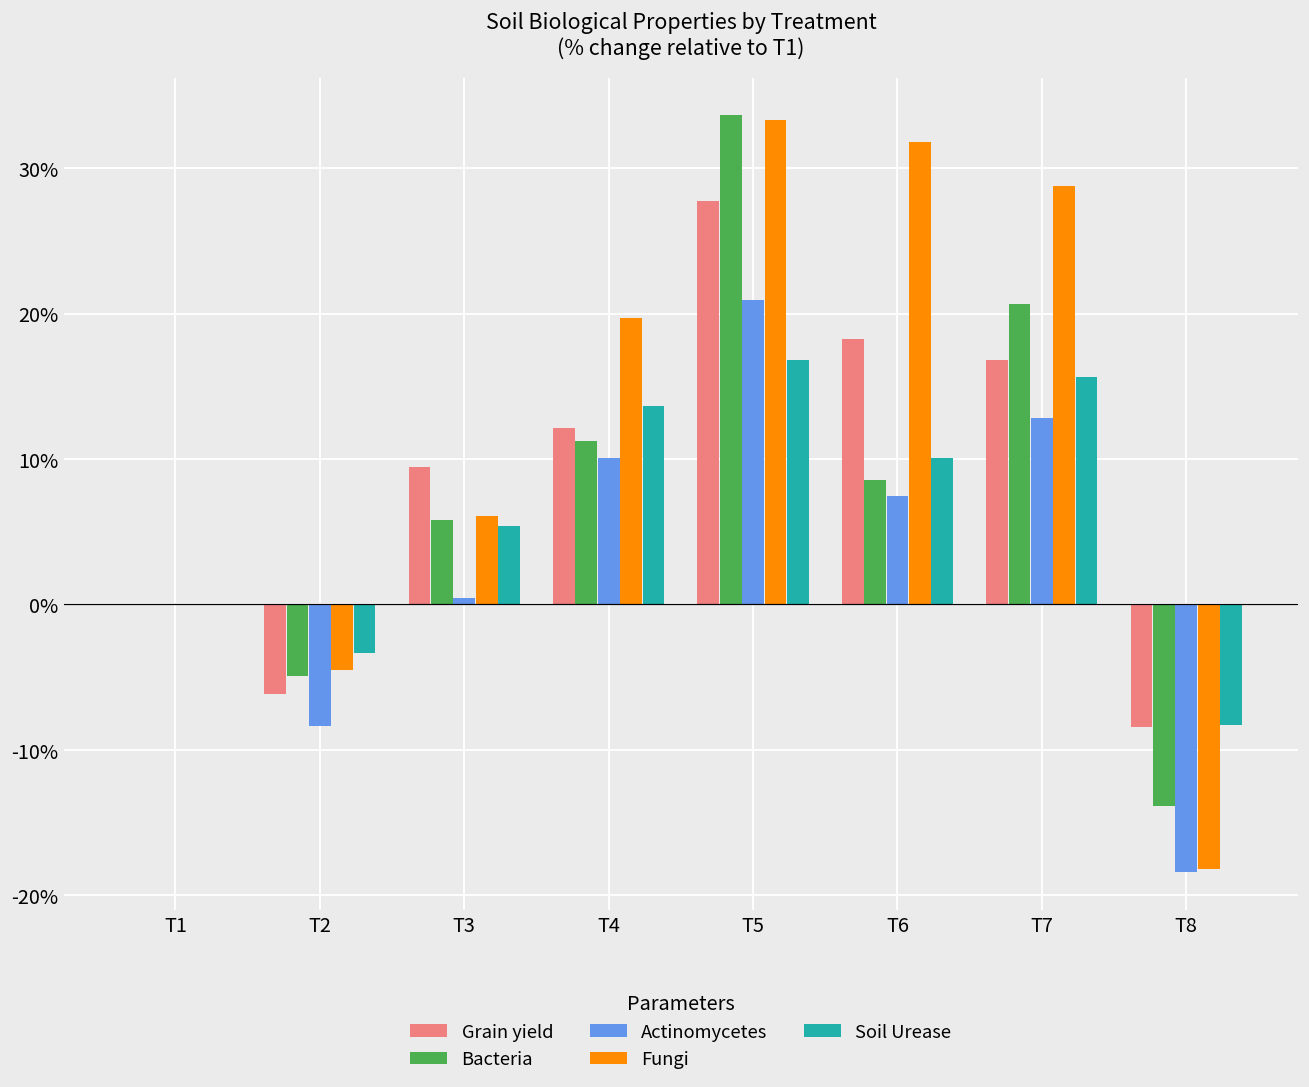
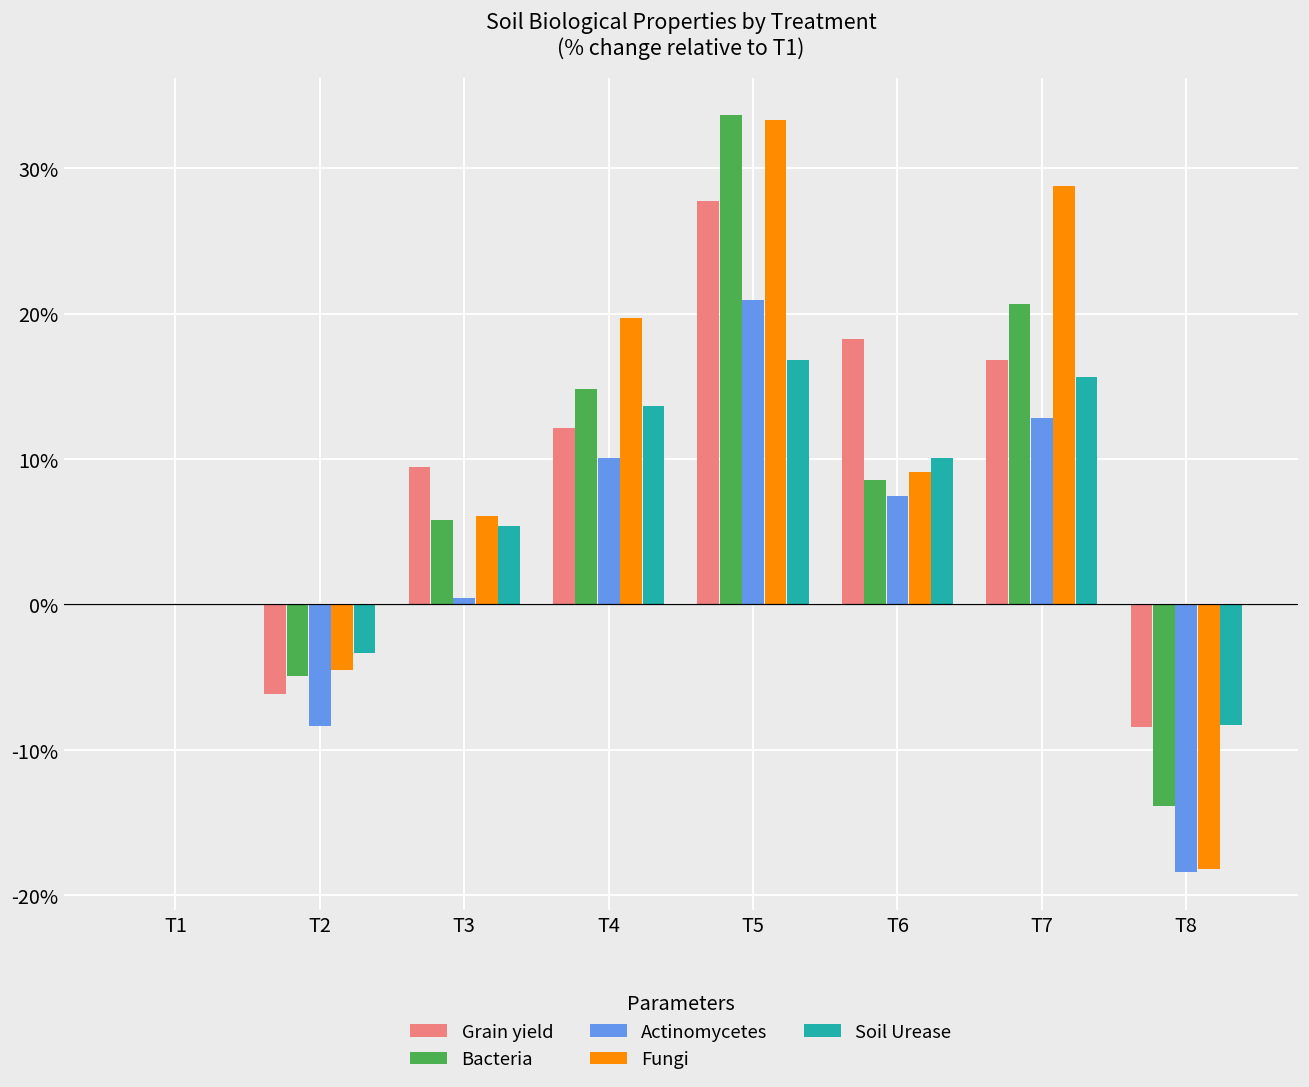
Bacteria, T4: 11.2% -> 14.8%
Fungi, T6: 31.8% -> 9.1%
